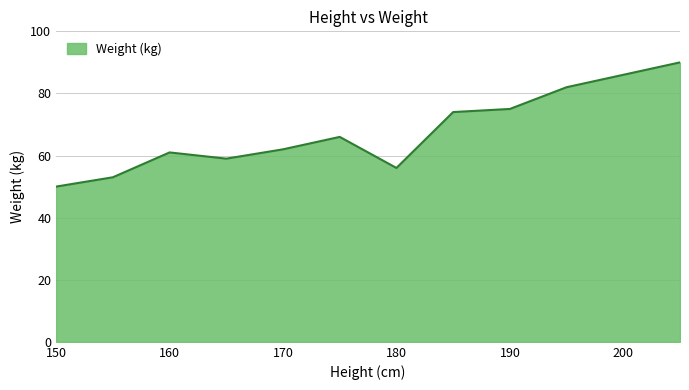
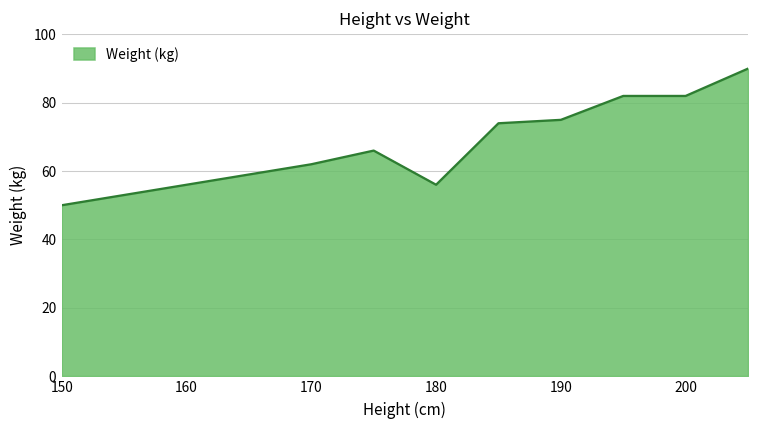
160: 61 -> 56
200: 86 -> 82
